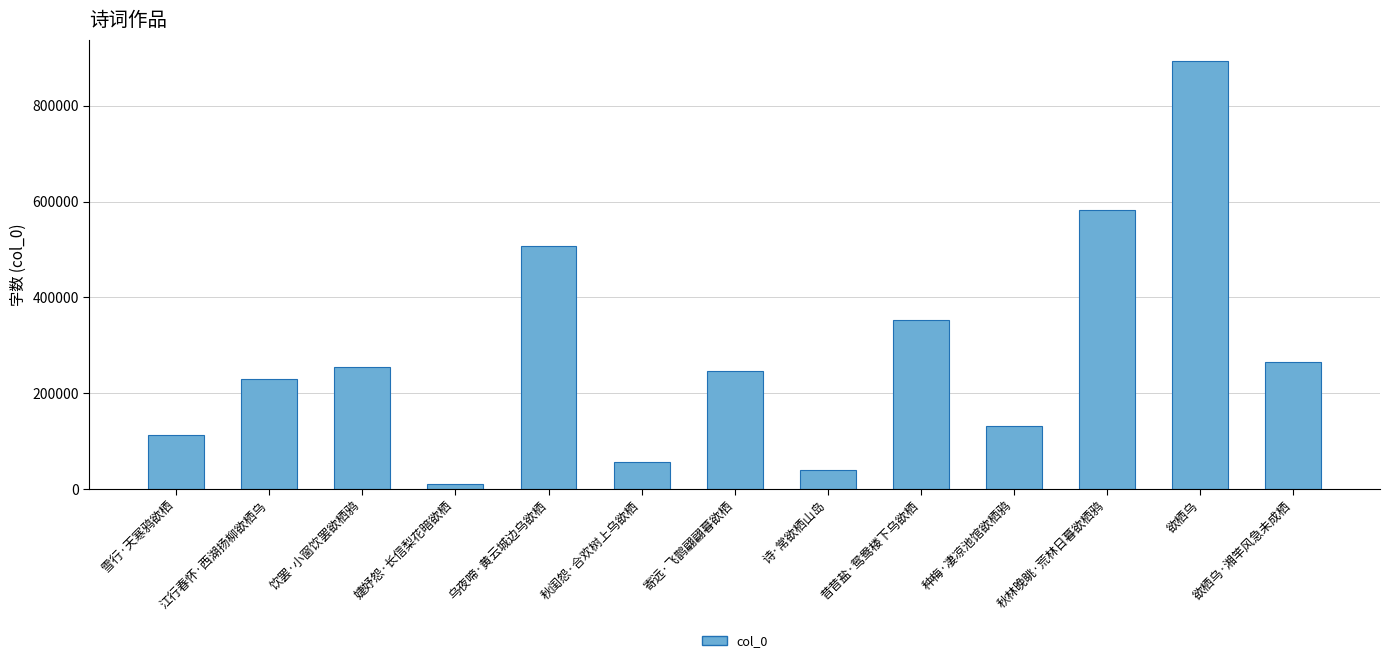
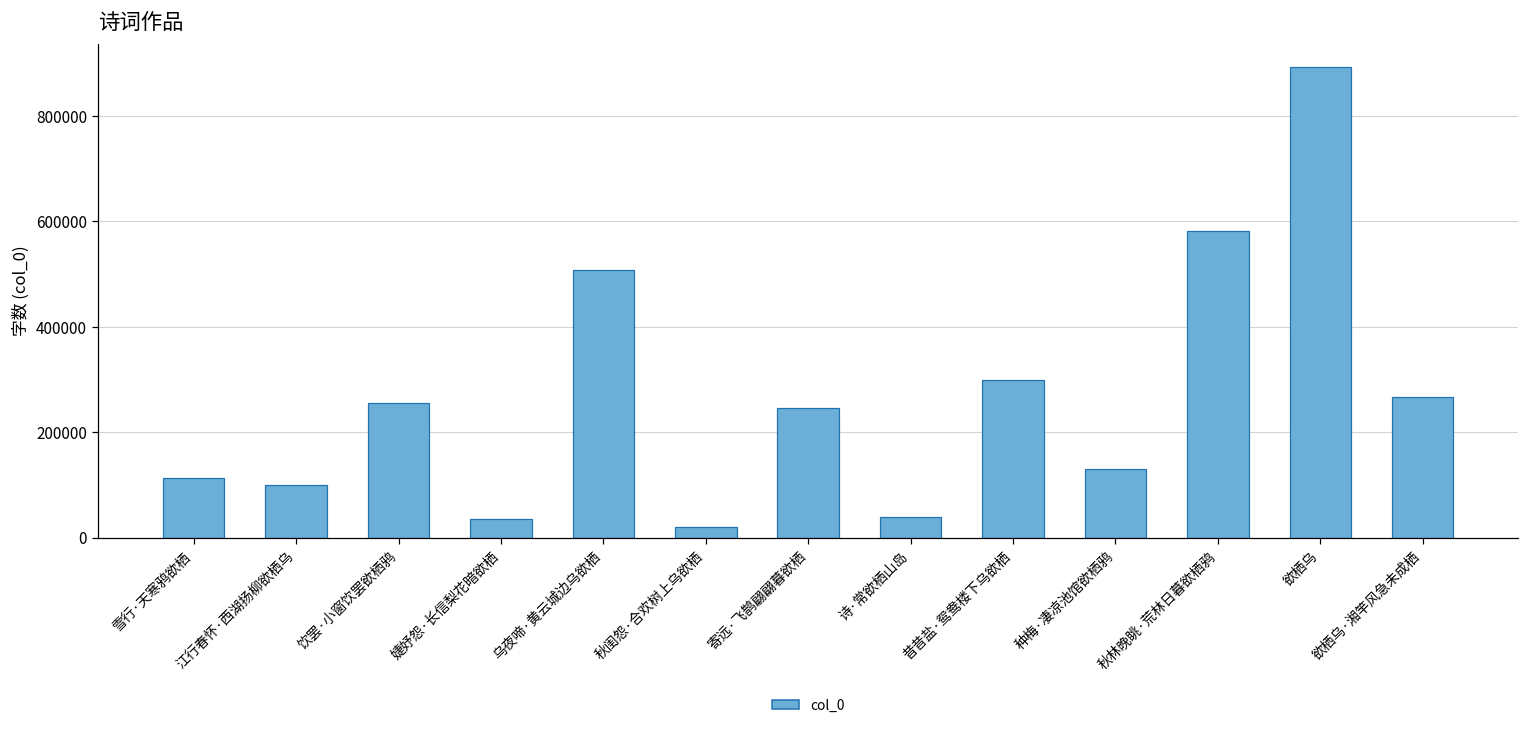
江行春怀·西湖扬柳欲栖乌: 230000 -> 100000
婕妤怨·长信梨花暗欲栖: 10000 -> 40000
秋闺怨·合欢树上乌欲栖: 60000 -> 20000
昔昔盐·鸳鸯楼下乌欲栖: 350000 -> 300000
